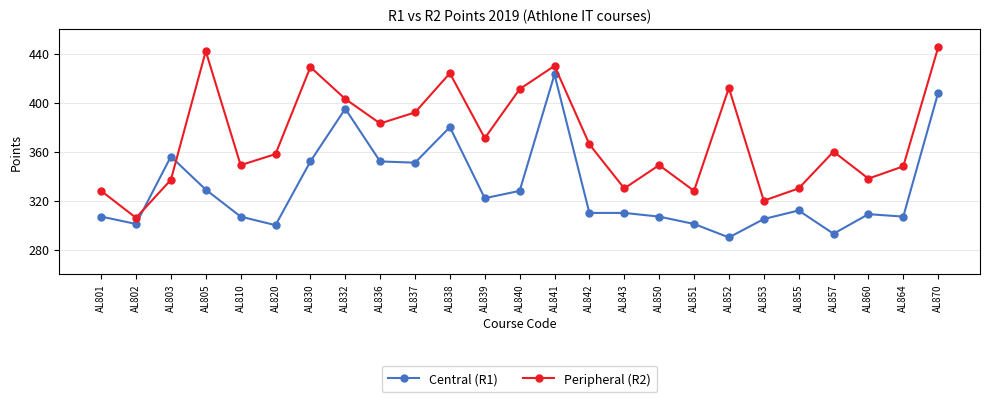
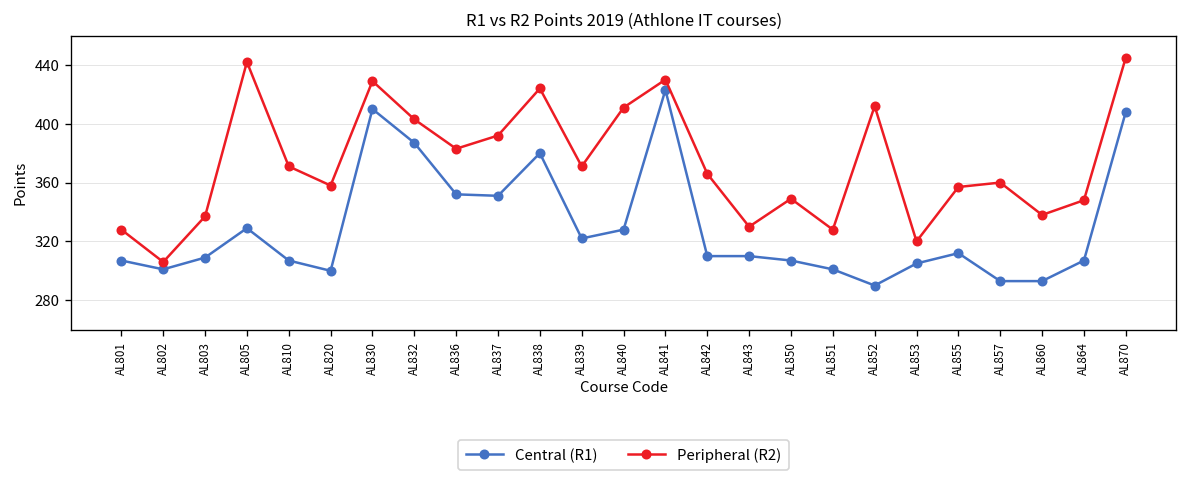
Central (R1), AL803: 356 -> 309
Peripheral (R2), AL810: 349 -> 371
Central (R1), AL830: 352 -> 410
Central (R1), AL832: 395 -> 387
Peripheral (R2), AL855: 330 -> 357
Central (R1), AL860: 309 -> 293
